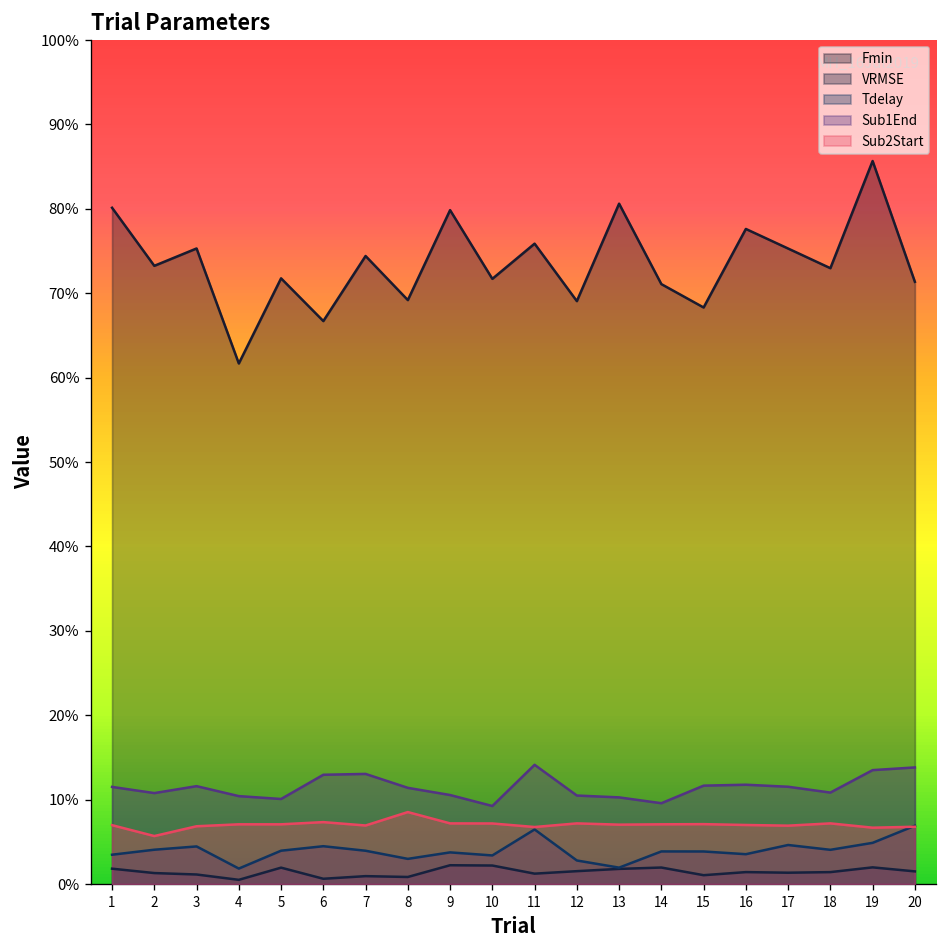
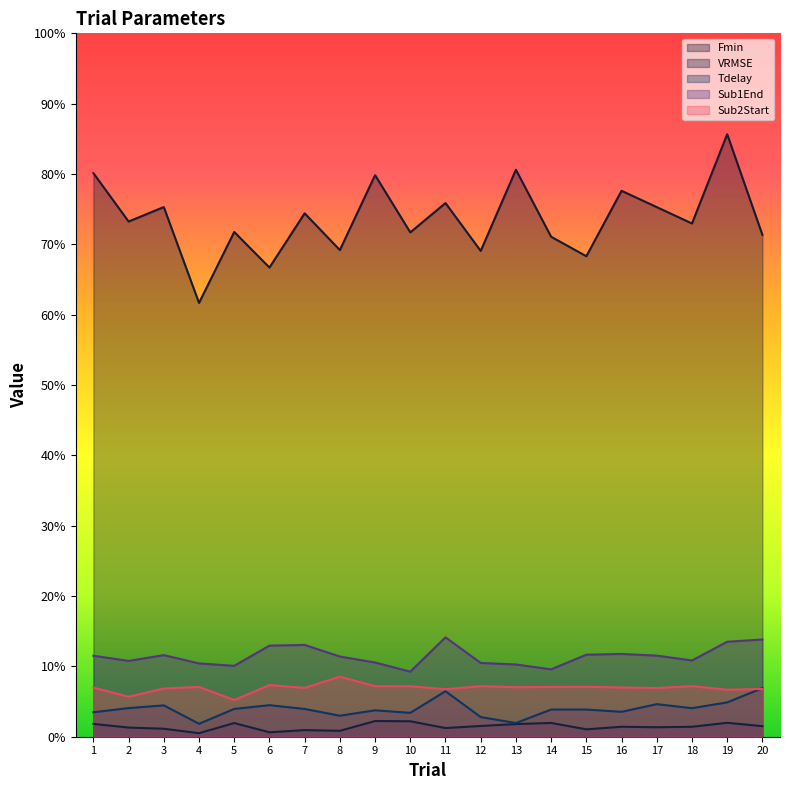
Sub2Start, 5: 7% -> 5%
